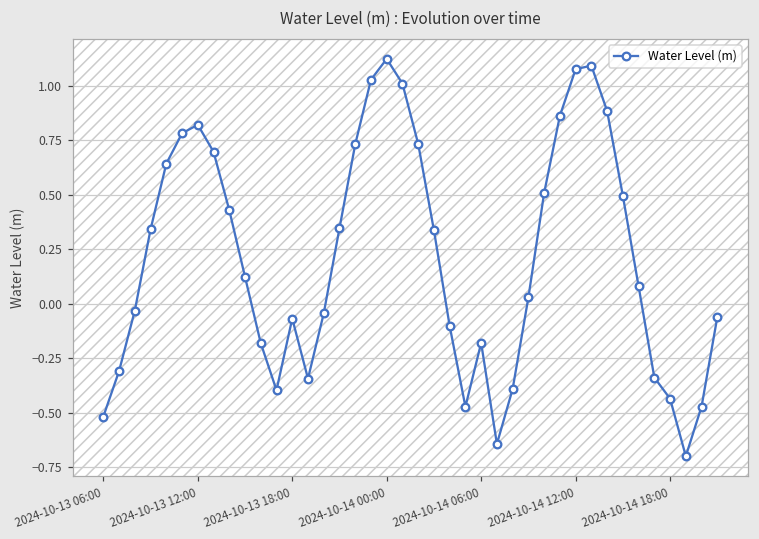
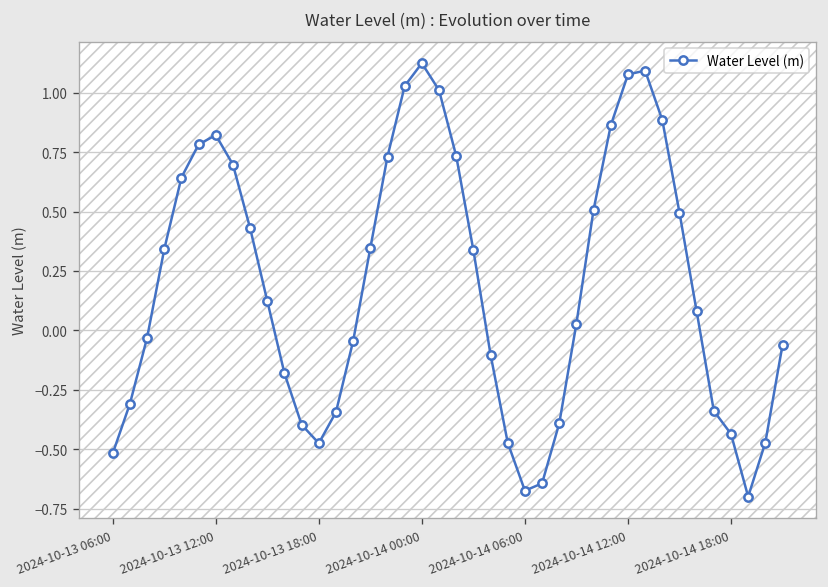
2024-10-13 18:00: -0.07 -> -0.48
2024-10-14 06:00: -0.18 -> -0.68
